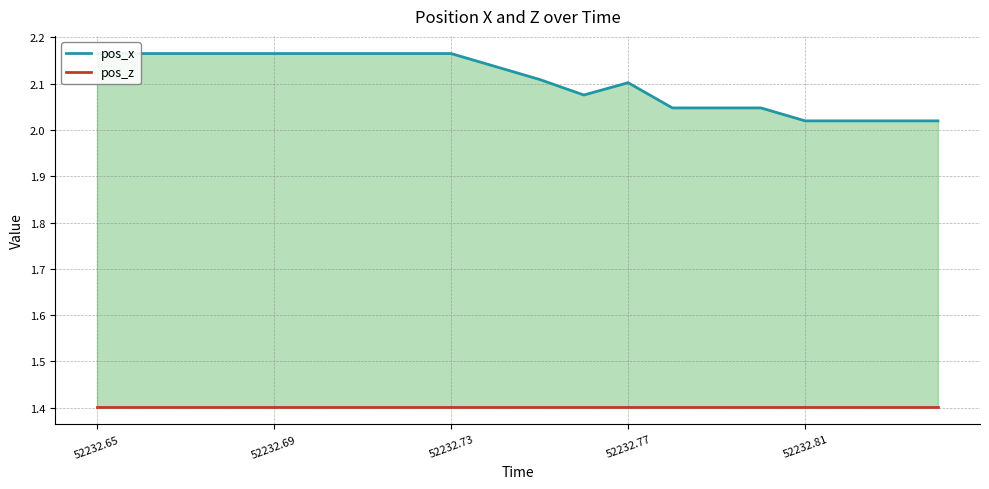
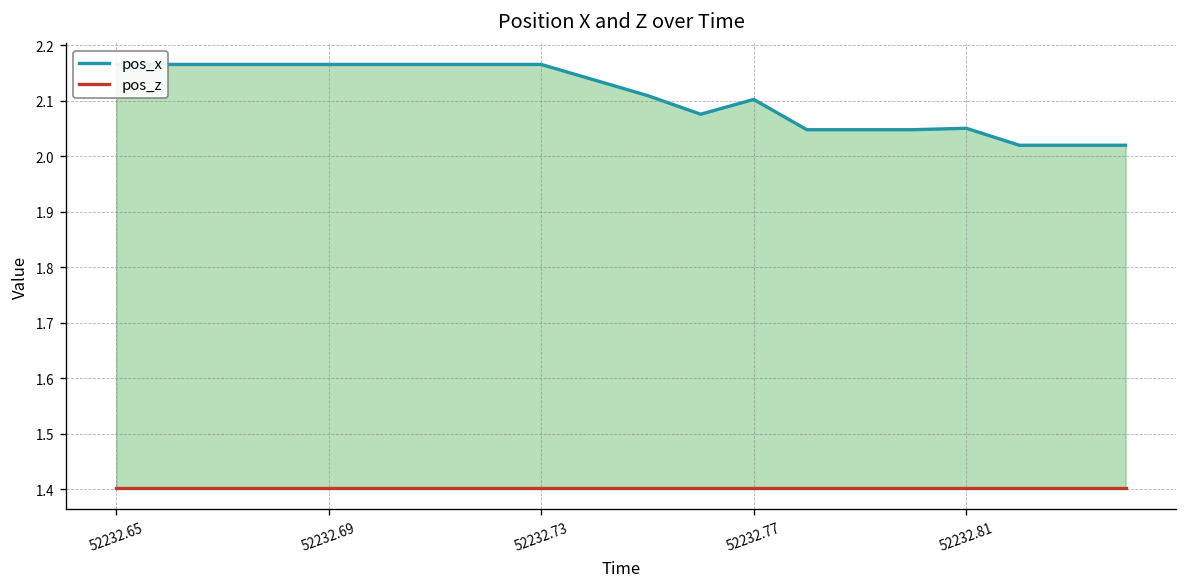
pos_x, 52232.81: 2.02 -> 2.05
